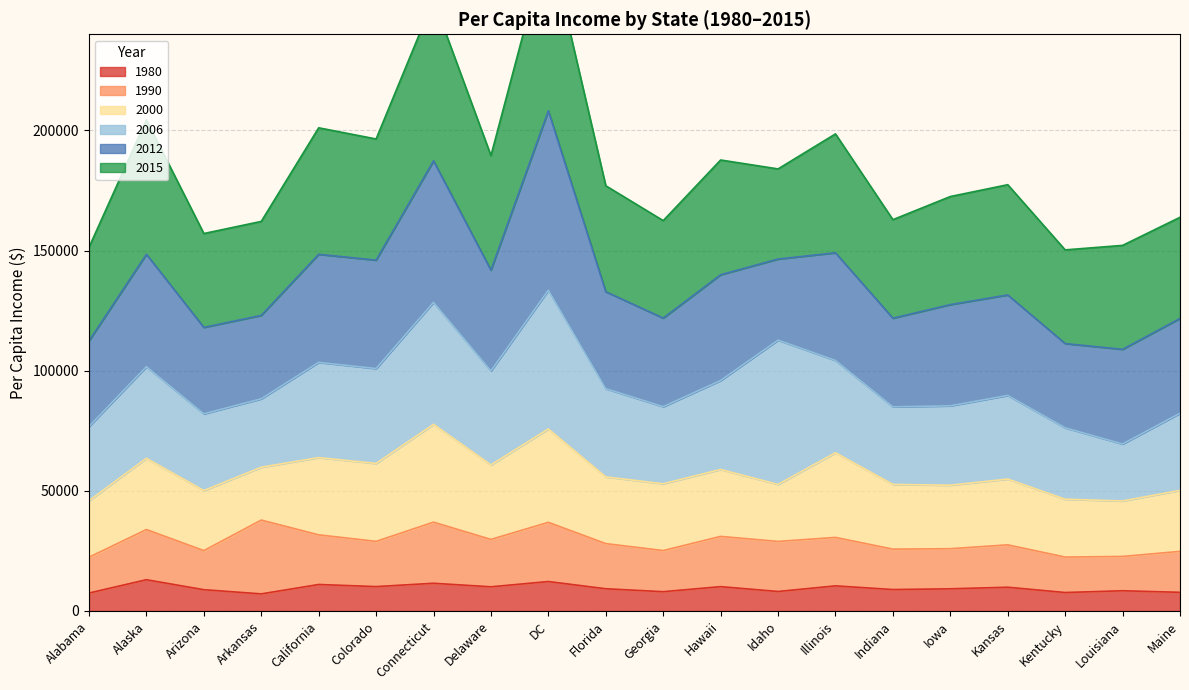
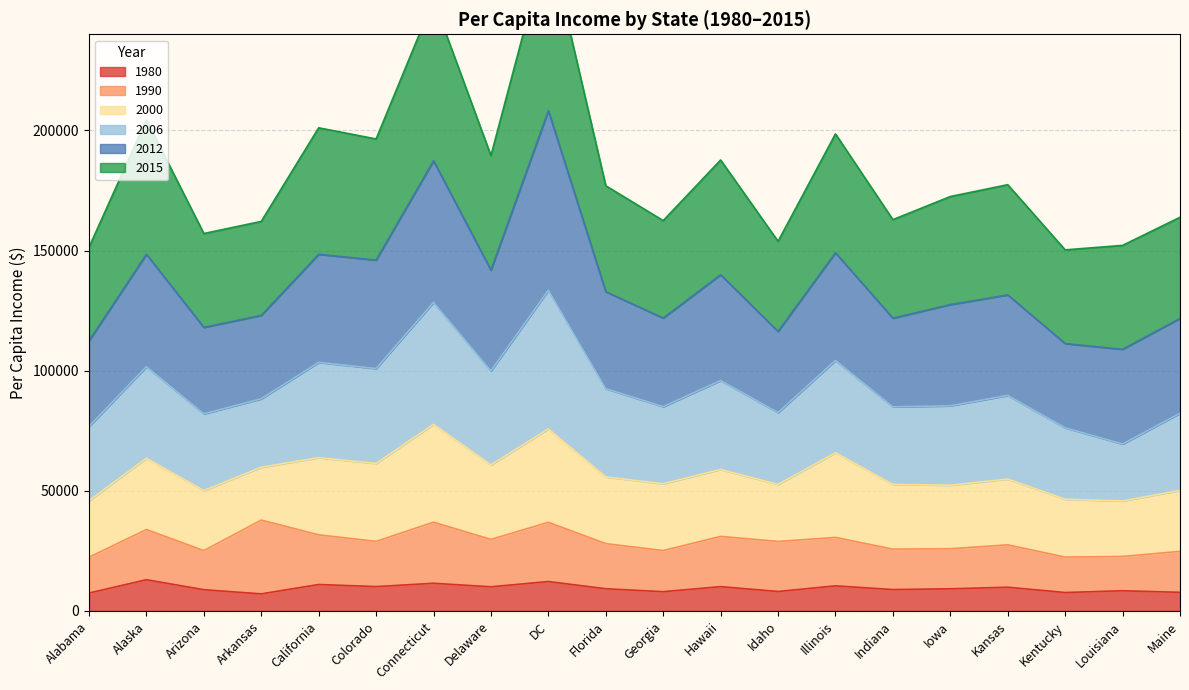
2006, Idaho: 60000 -> 30000
